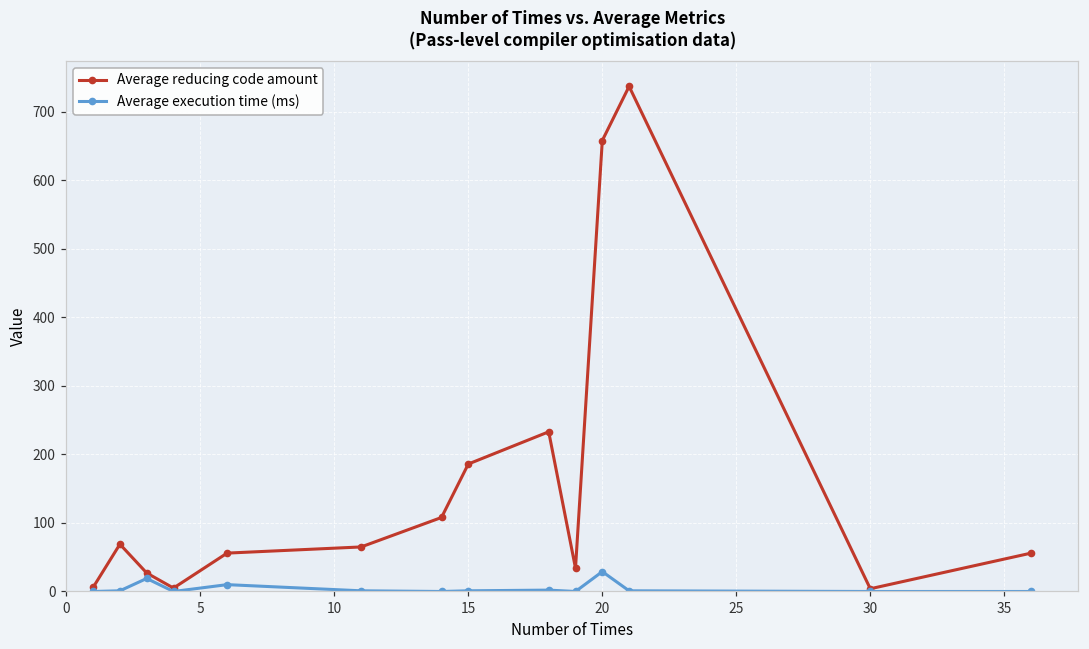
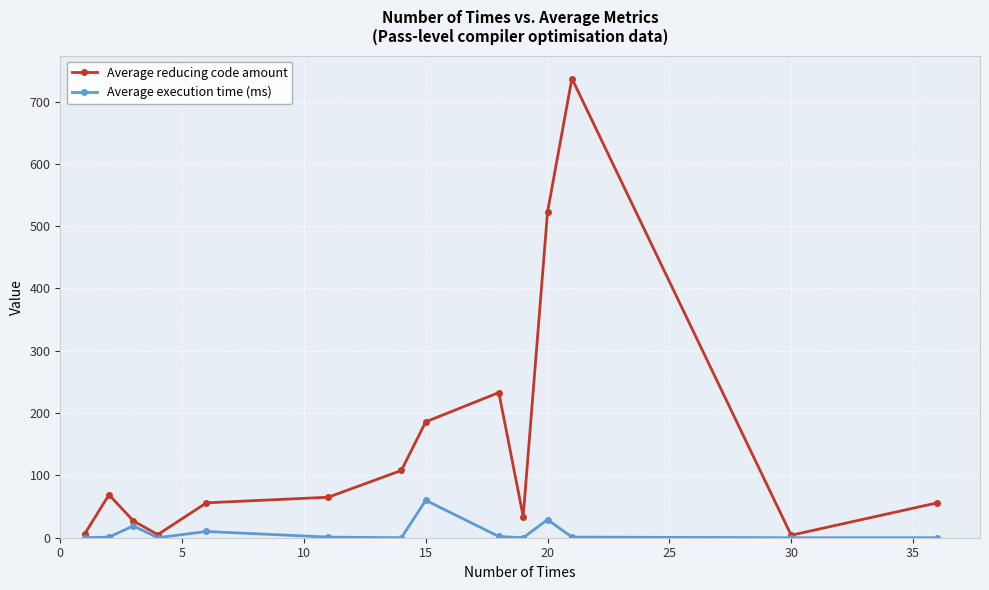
Average execution time (ms), 15: 0 -> 60
Average reducing code amount, 20: 660 -> 520
